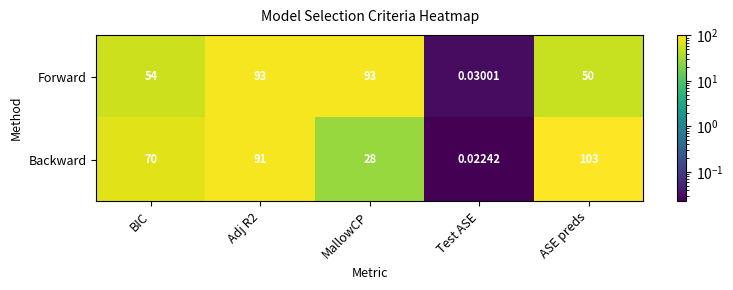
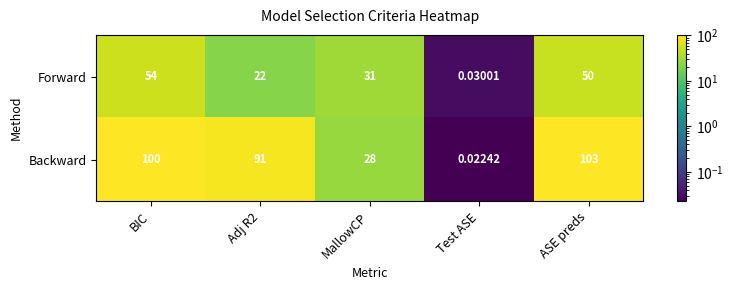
Forward, Adj R2: 93 -> 22
Forward, MallowCP: 93 -> 31
Backward, BIC: 70 -> 100
